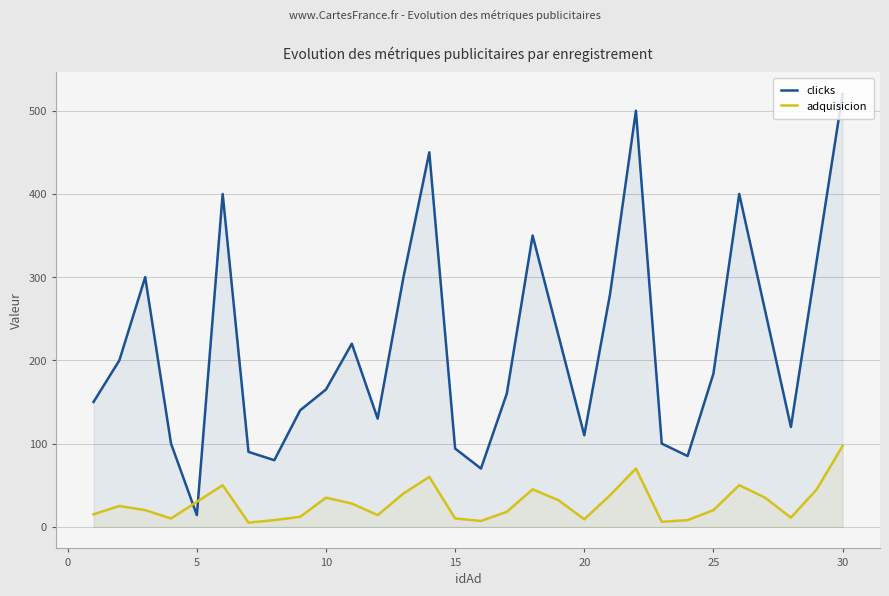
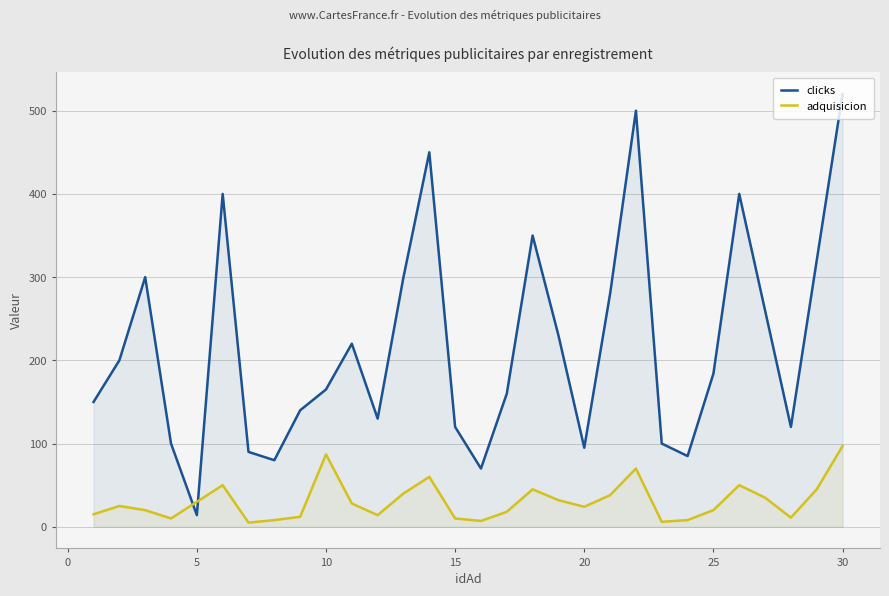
adquisicion, 10: 40 -> 90
clicks, 15: 90 -> 120
clicks, 20: 110 -> 100
adquisicion, 20: 10 -> 20
